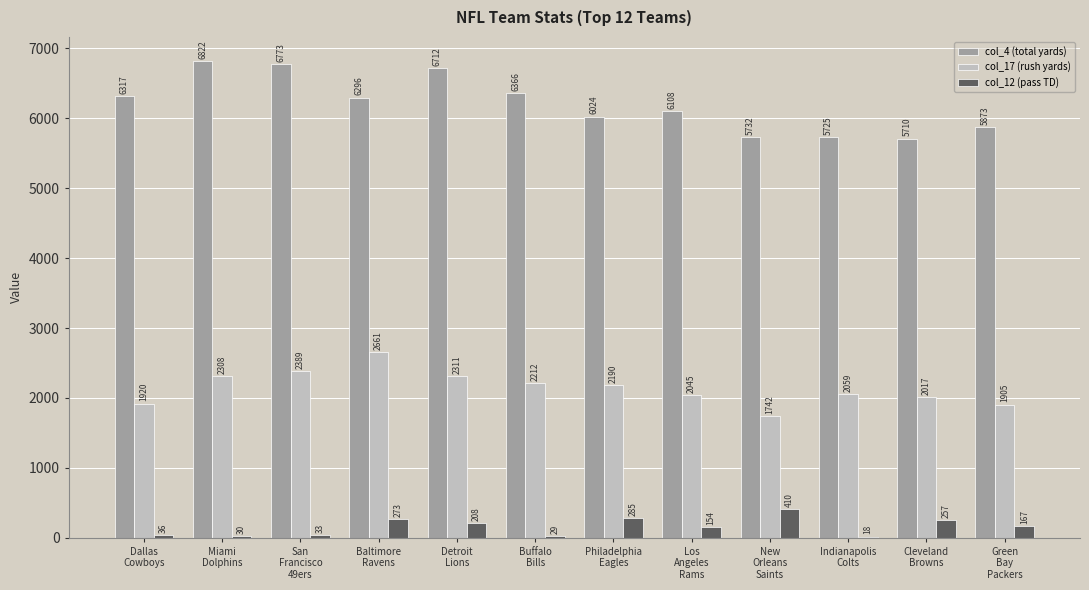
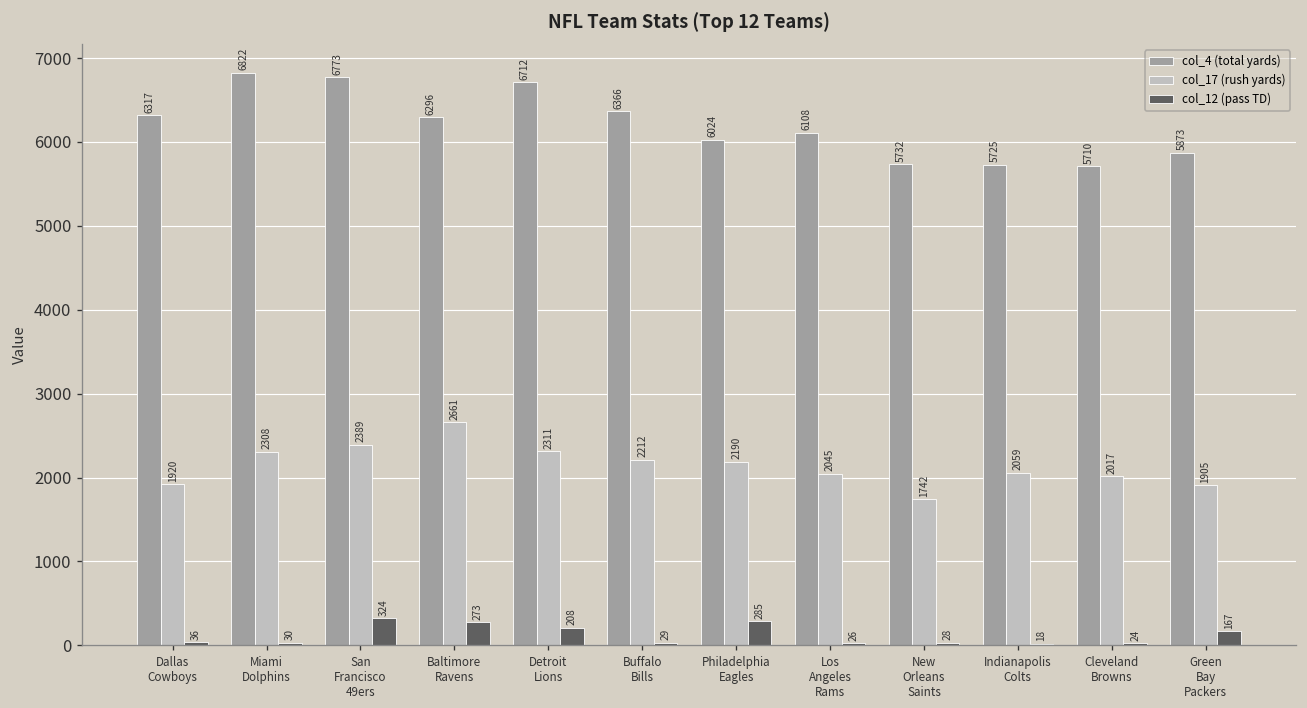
col_12 (pass TD), San Francisco 49ers: 33 -> 324
col_12 (pass TD), Los Angeles Rams: 154 -> 26
col_12 (pass TD), New Orleans Saints: 410 -> 28
col_12 (pass TD), Cleveland Browns: 257 -> 24
